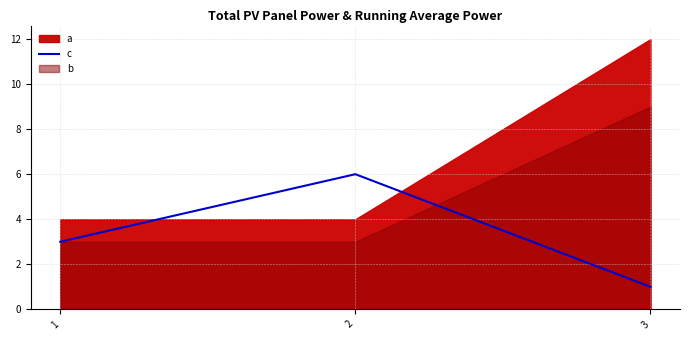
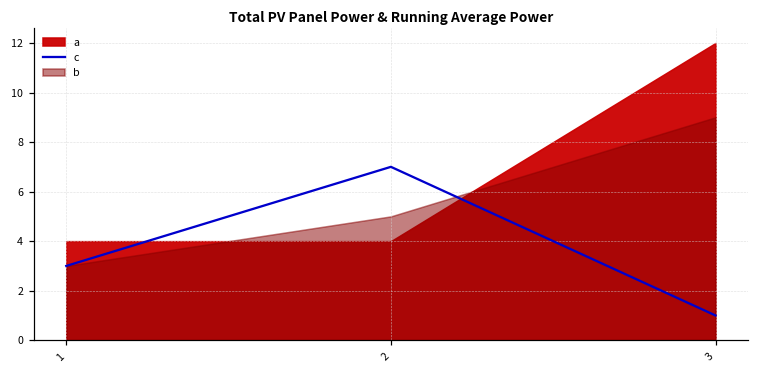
c, 2: 6 -> 7
b, 2: 3 -> 5
